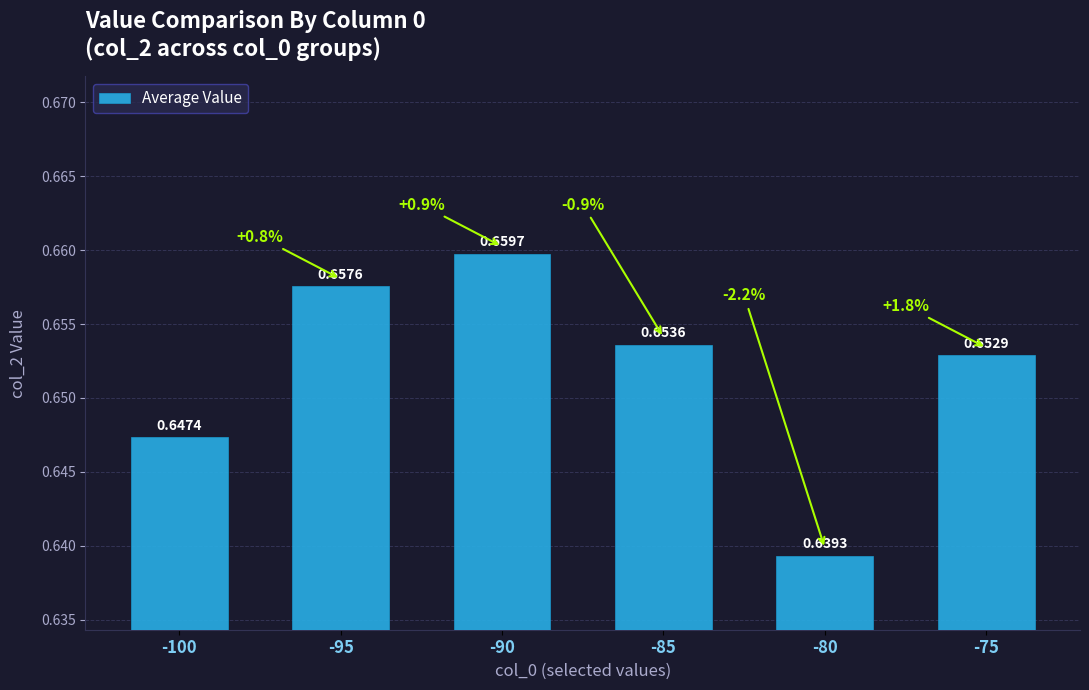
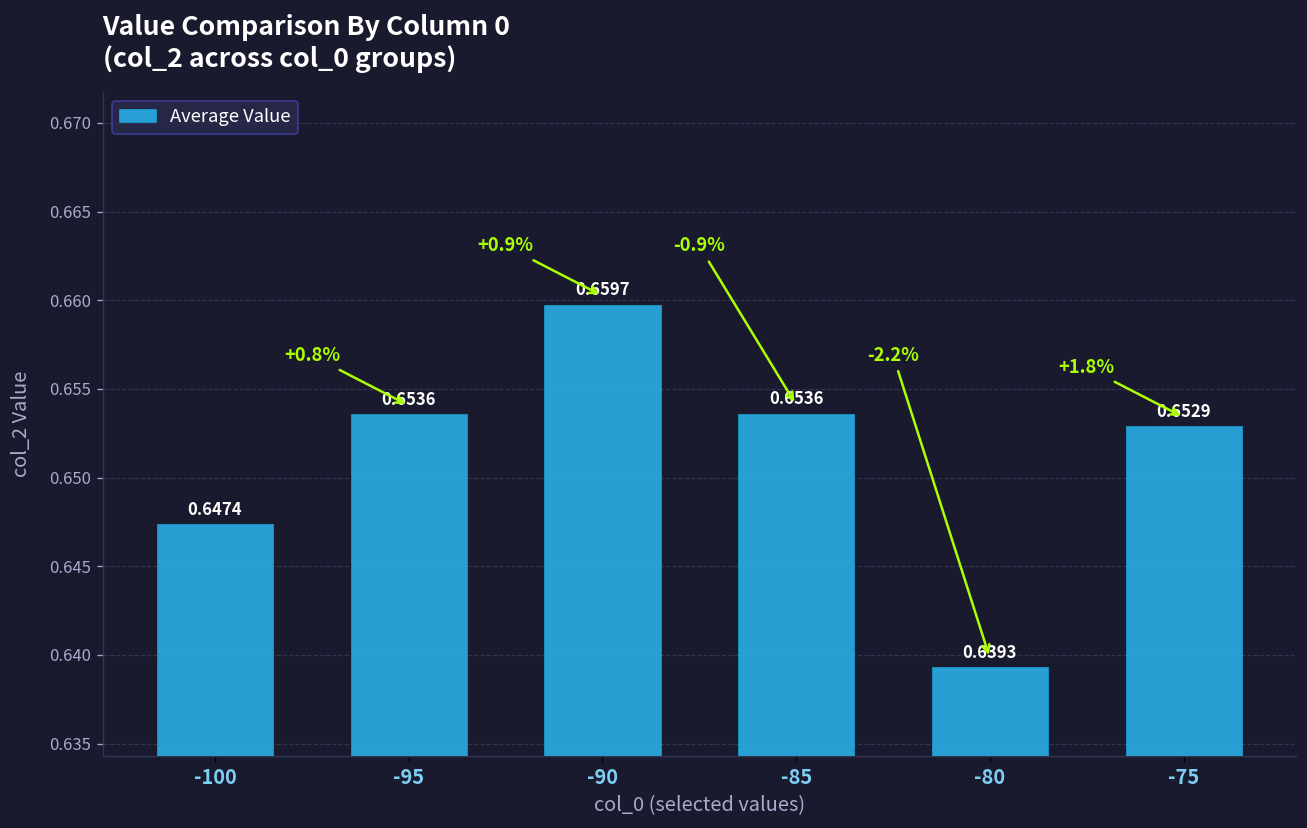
-95: 0.6576 -> 0.6536
